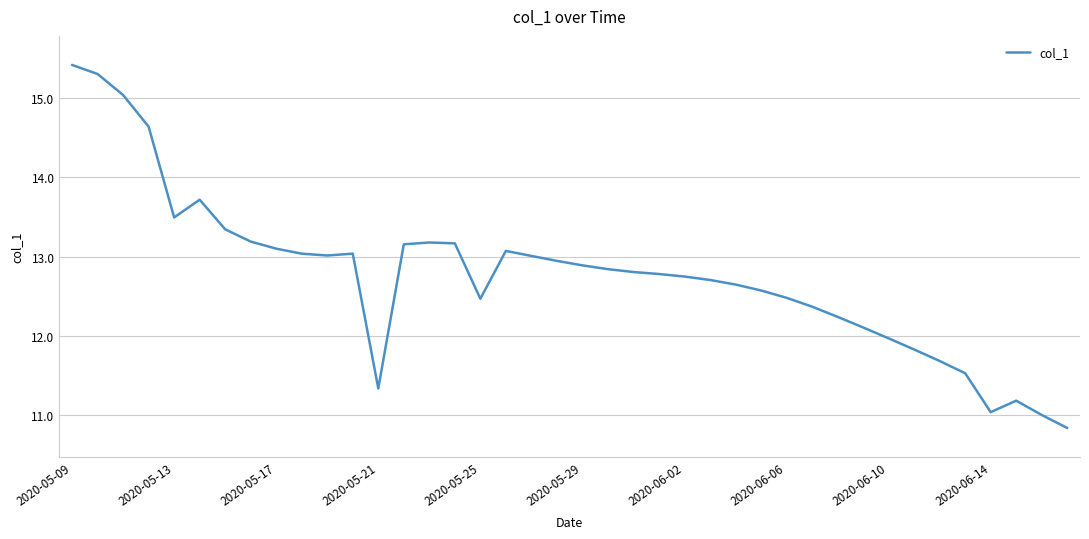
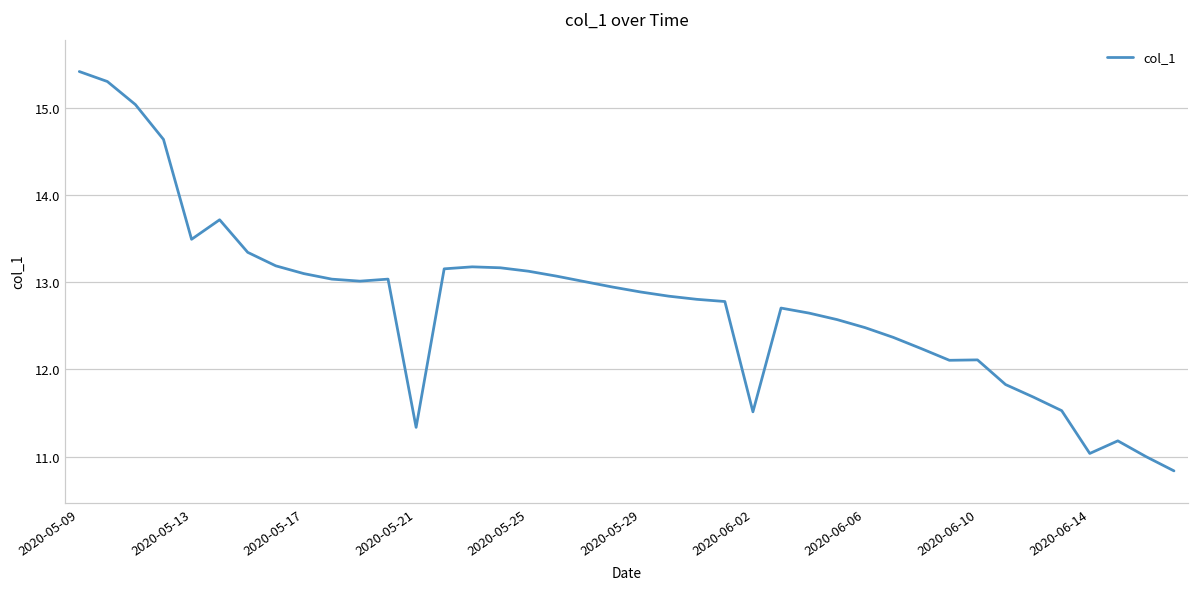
2020-05-25: 12.5 -> 13.1
2020-06-02: 12.7 -> 11.5
2020-06-10: 12.0 -> 12.1
